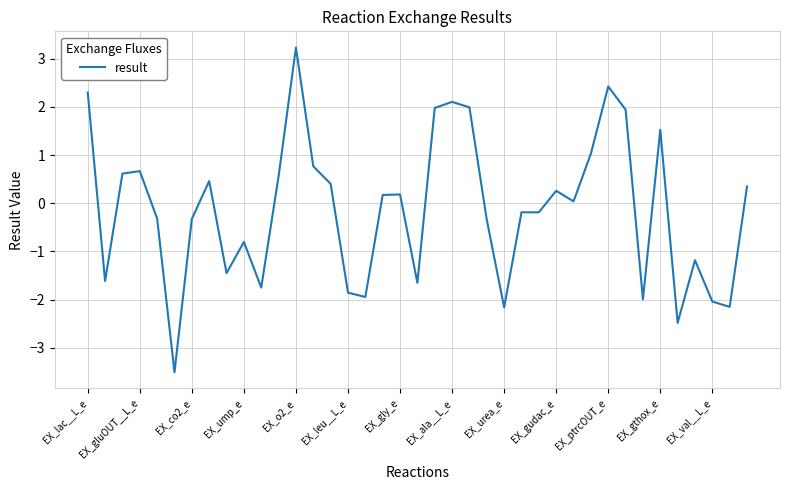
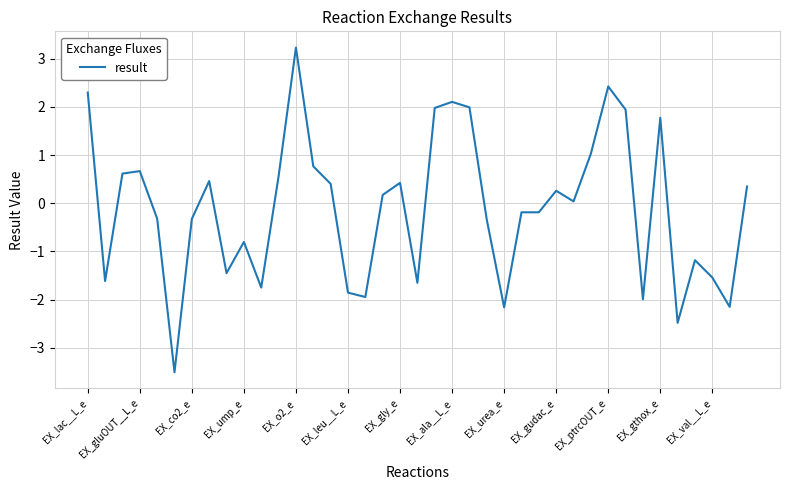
EX_gly_e: 0.2 -> 0.4
EX_gthox_e: 1.5 -> 1.8
EX_val__L_e: -2.0 -> -1.5
